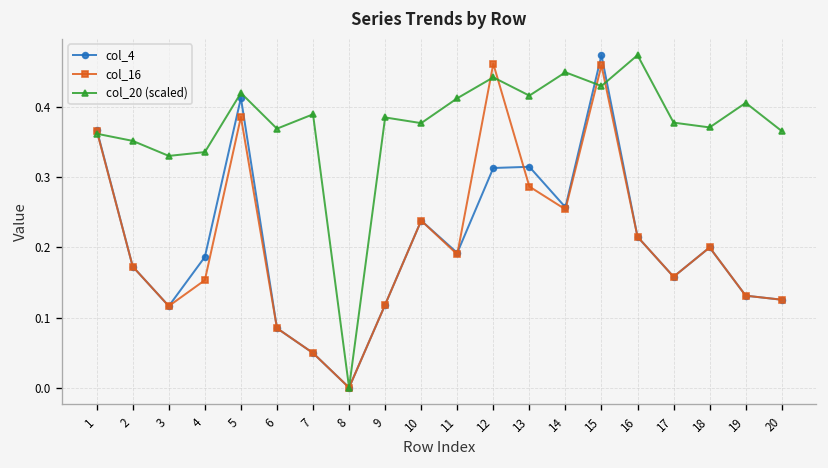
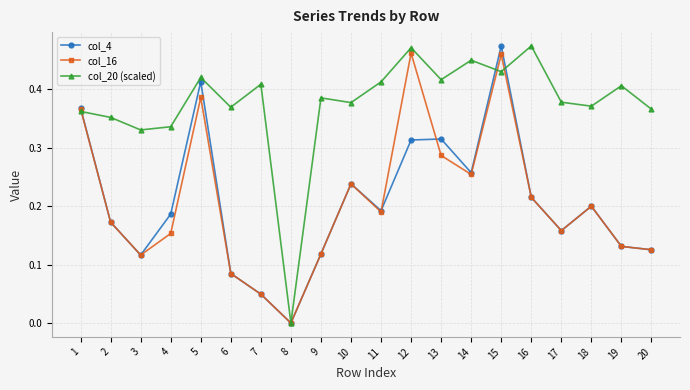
col_20 (scaled), 7: 0.39 -> 0.41
col_20 (scaled), 12: 0.44 -> 0.47
